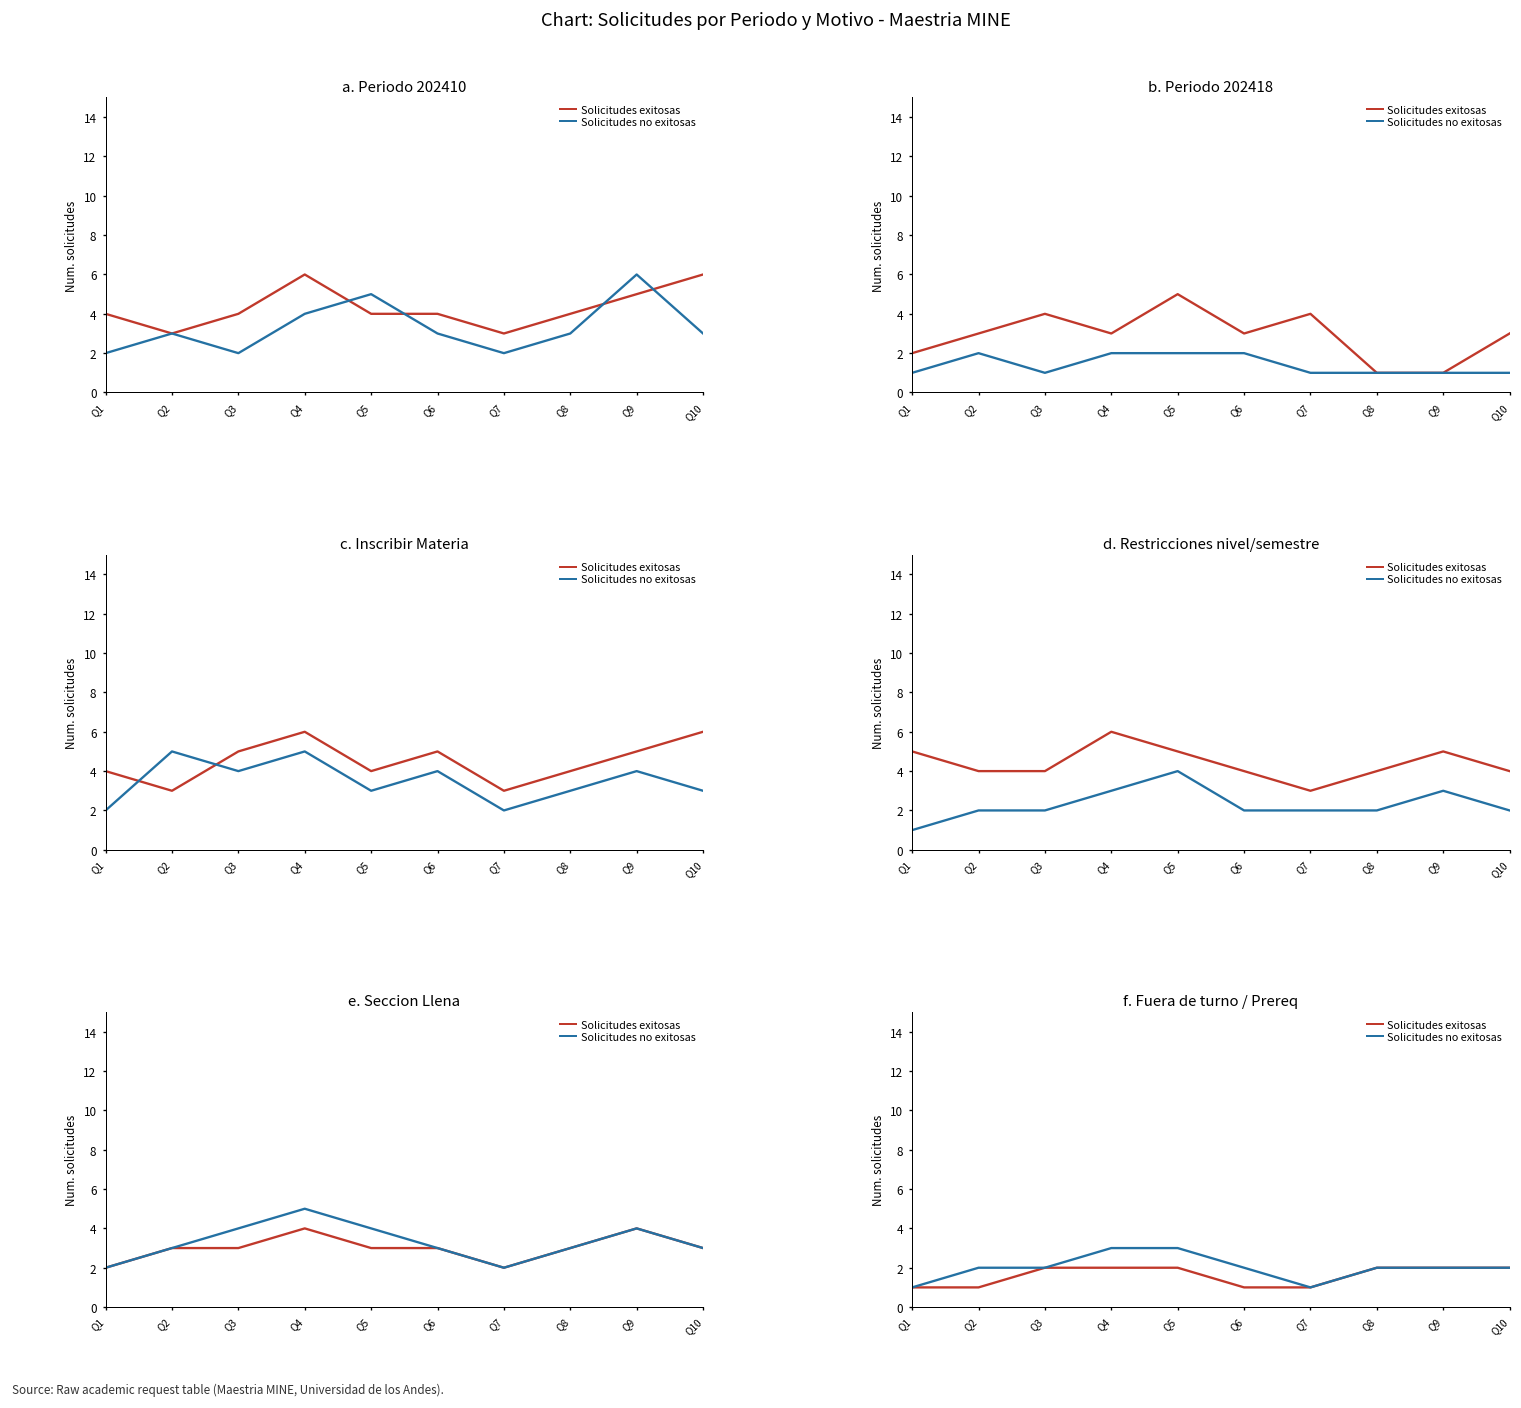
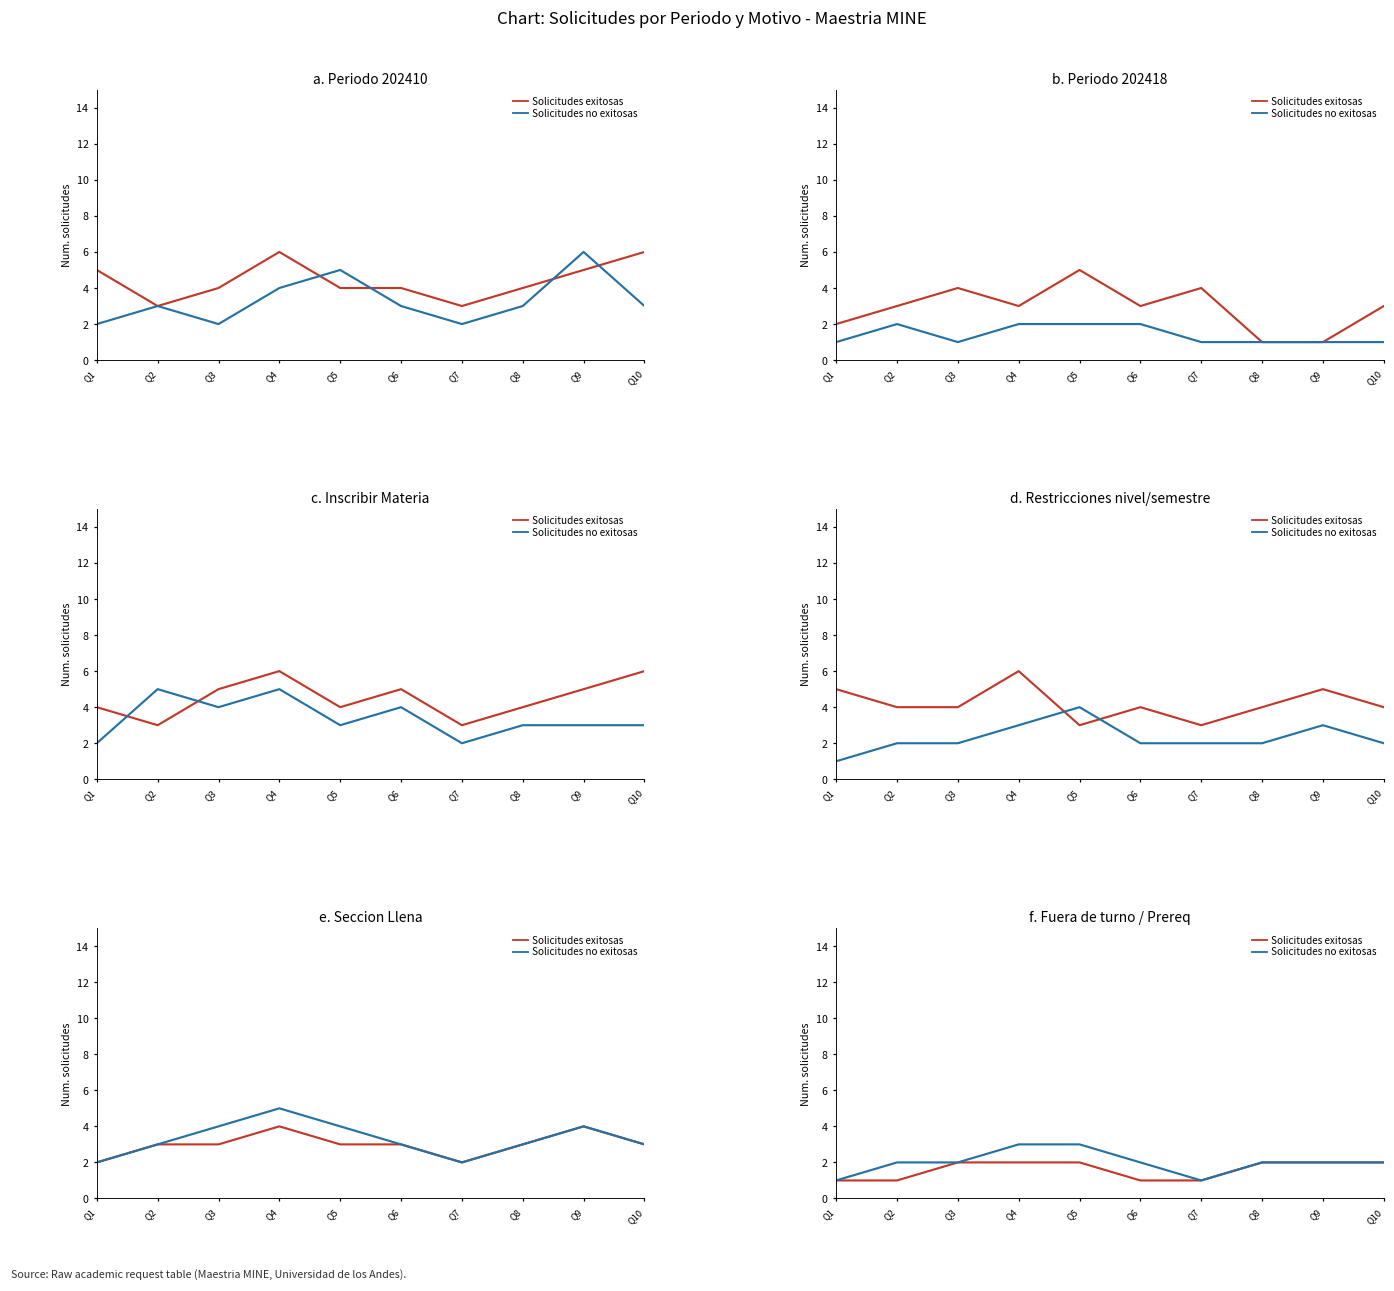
a. Periodo 202410, Solicitudes exitosas, Q1: 4 -> 5
c. Inscribir Materia, Solicitudes no exitosas, Q9: 4 -> 3
d. Restricciones nivel/semestre, Solicitudes exitosas, Q5: 5 -> 3
